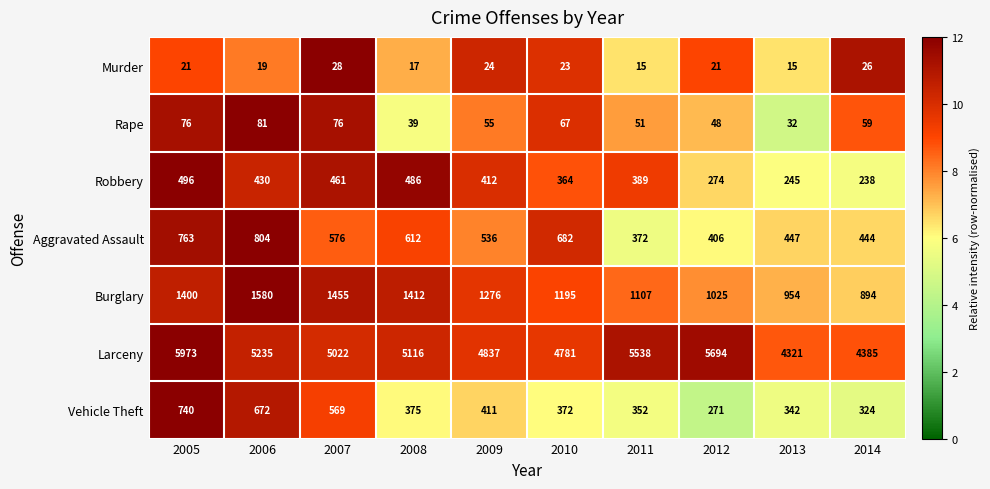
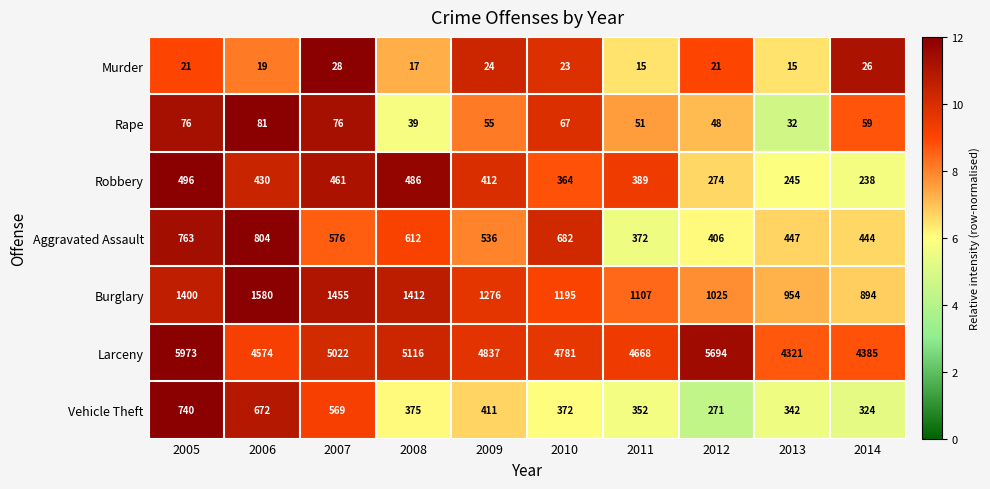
Larceny, 2006: 5235 -> 4574
Larceny, 2011: 5538 -> 4668
